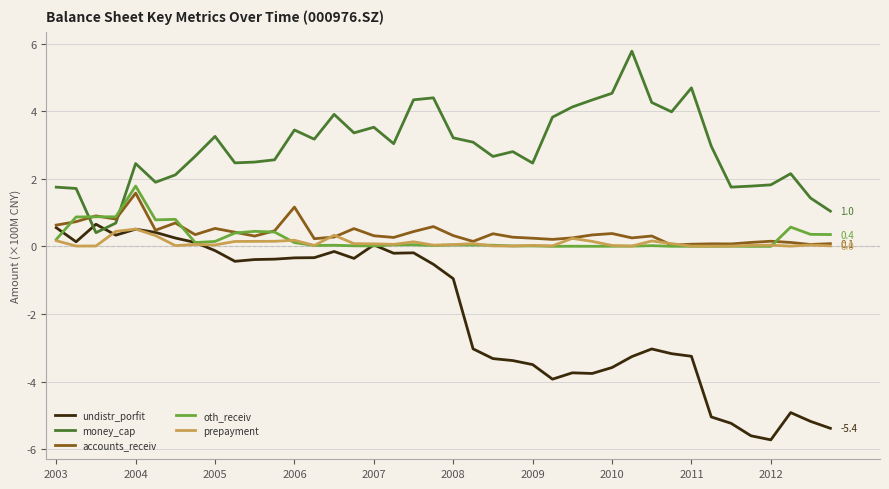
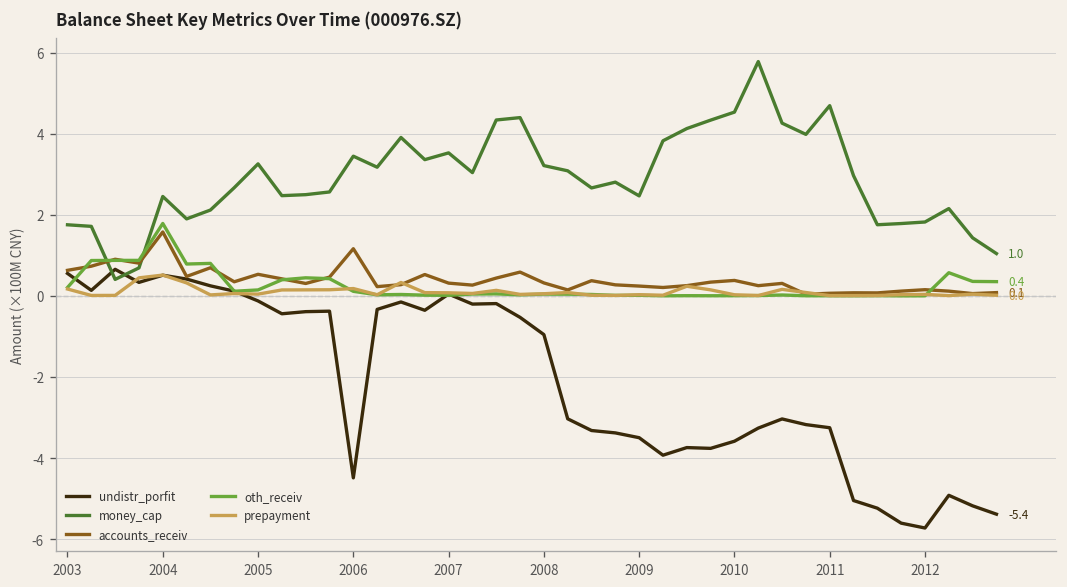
undistr_porfit, 2006: -0.3 -> -4.5
